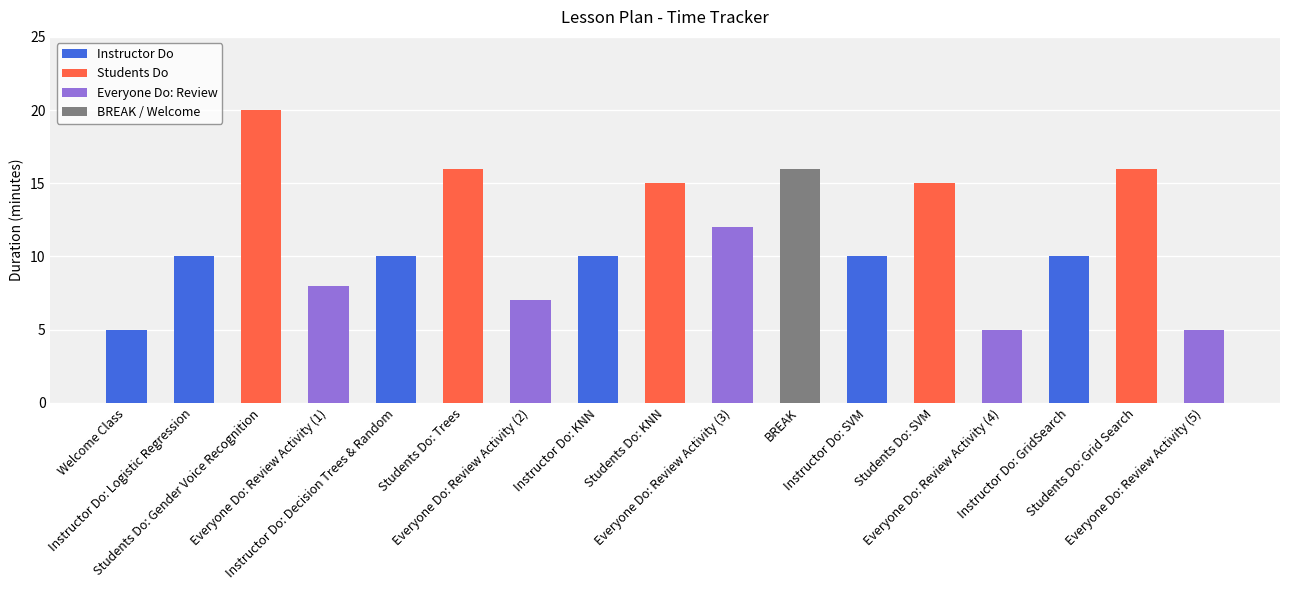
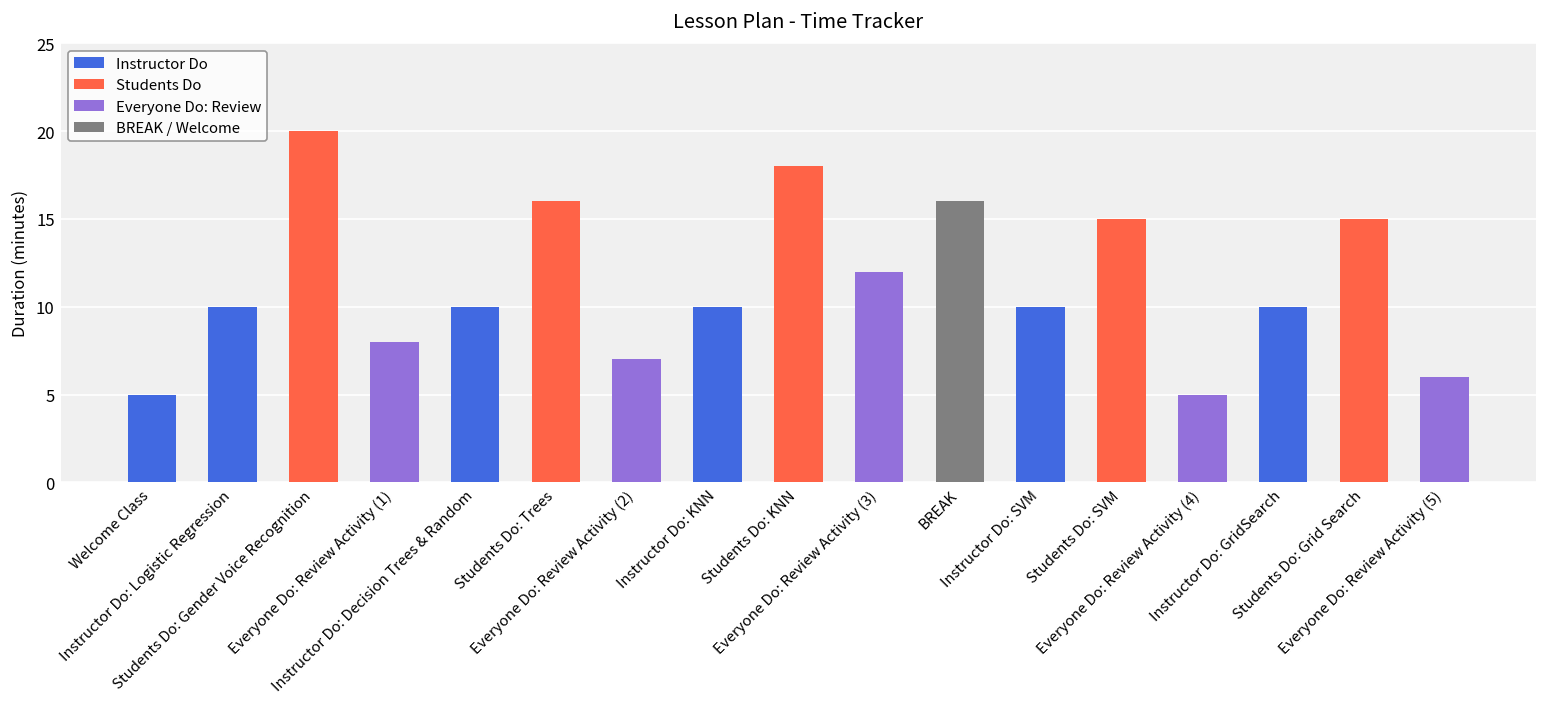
Students Do: KNN: 15 -> 18
Students Do: Grid Search: 16 -> 15
Everyone Do: Review Activity (5): 5 -> 6
